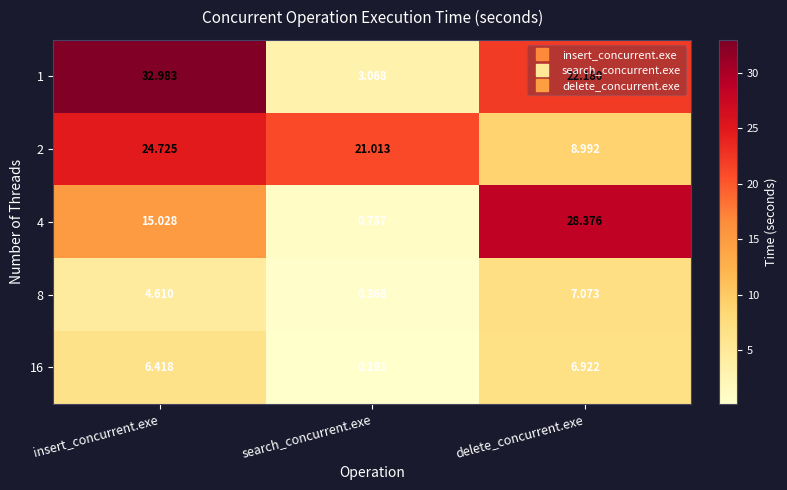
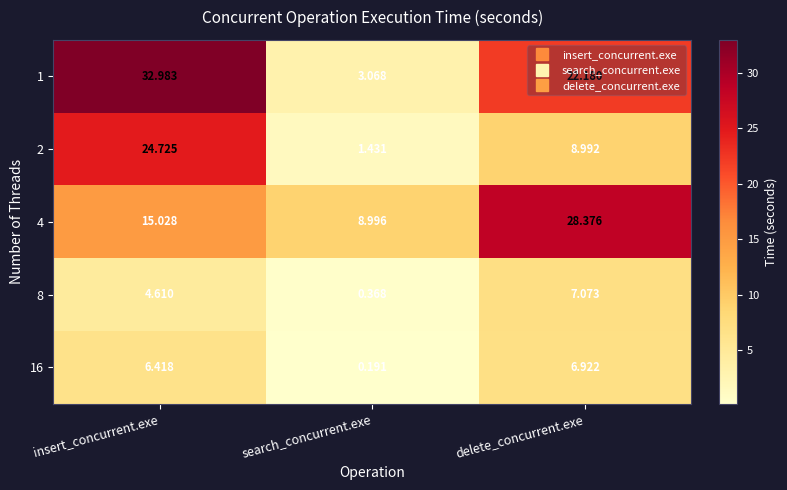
2, search_concurrent.exe: 21.013 -> 1.431
4, search_concurrent.exe: 0.737 -> 8.996
